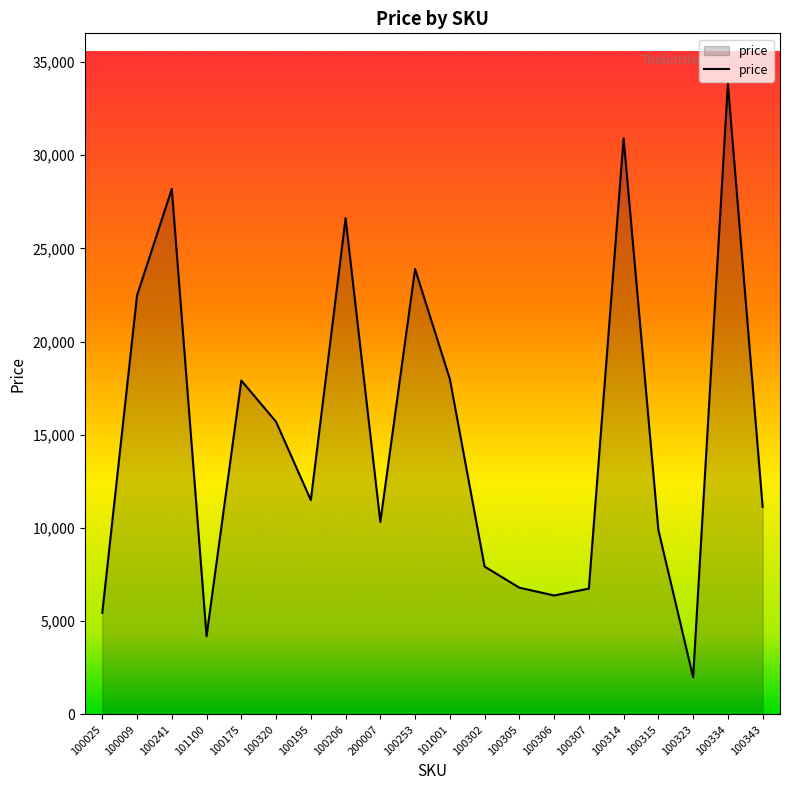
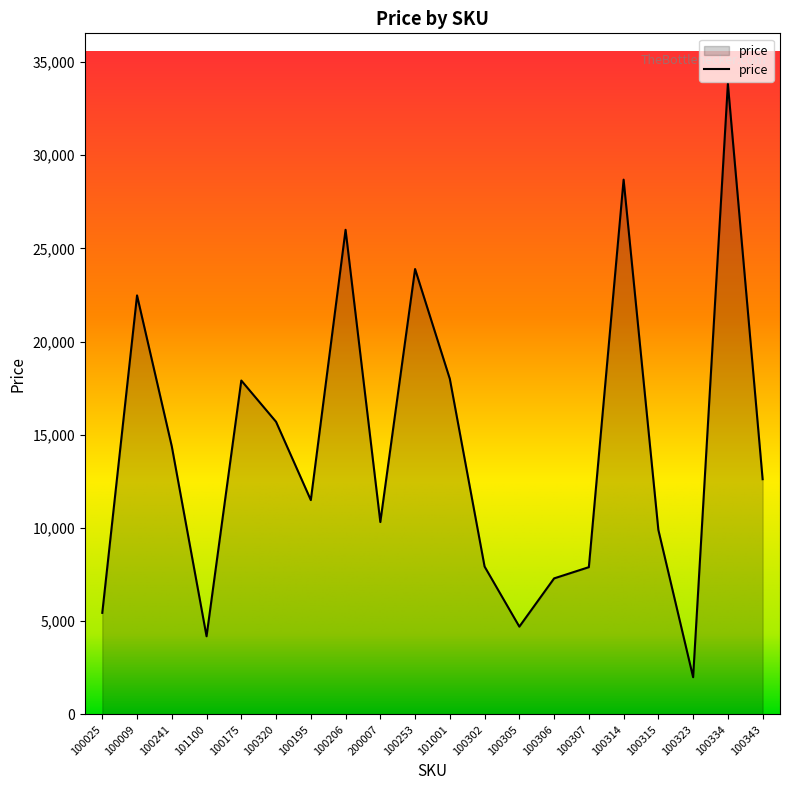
100241: 28,200 -> 14,400
100206: 26,600 -> 26,000
100305: 6,800 -> 4,700
100306: 6,400 -> 7,300
100307: 6,800 -> 7,900
100314: 30,900 -> 28,700
100343: 11,100 -> 12,600
